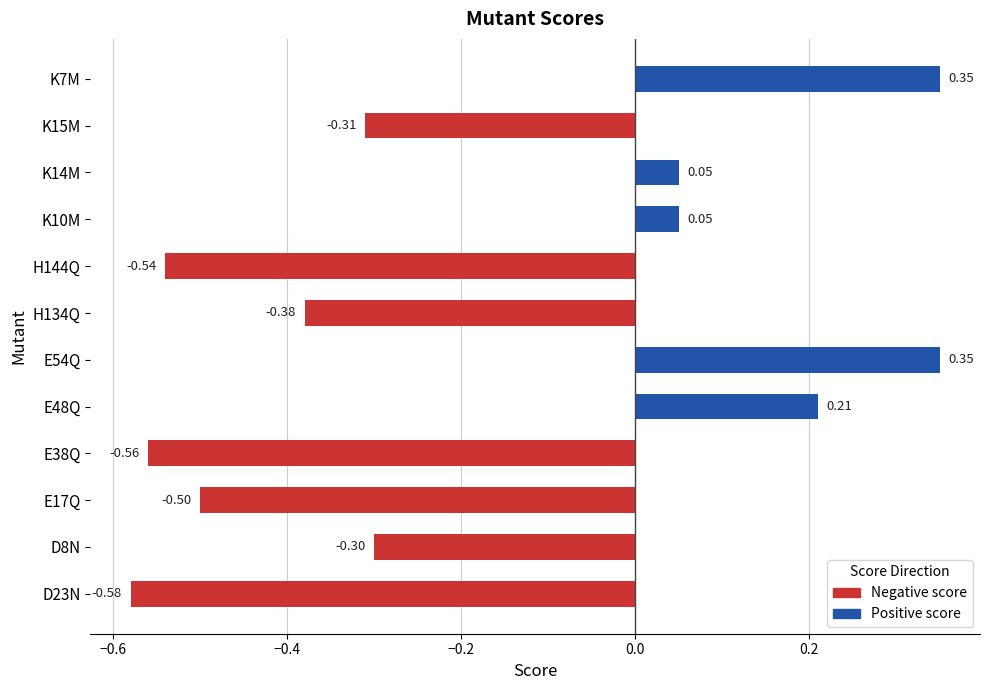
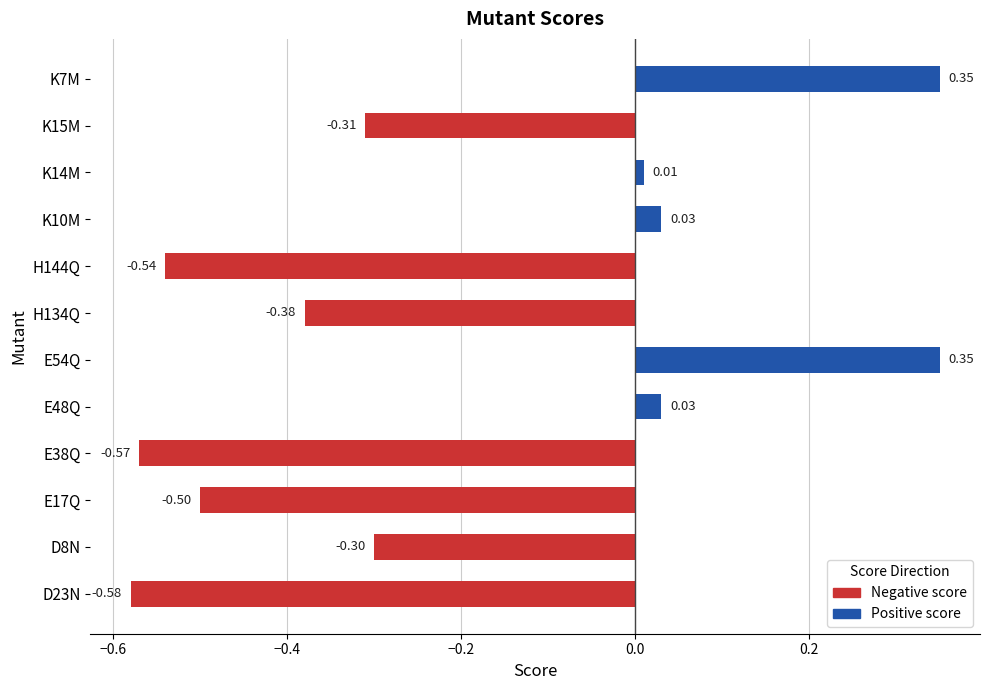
K14M: 0.05 -> 0.01
K10M: 0.05 -> 0.03
E48Q: 0.21 -> 0.03
E38Q: -0.56 -> -0.57
